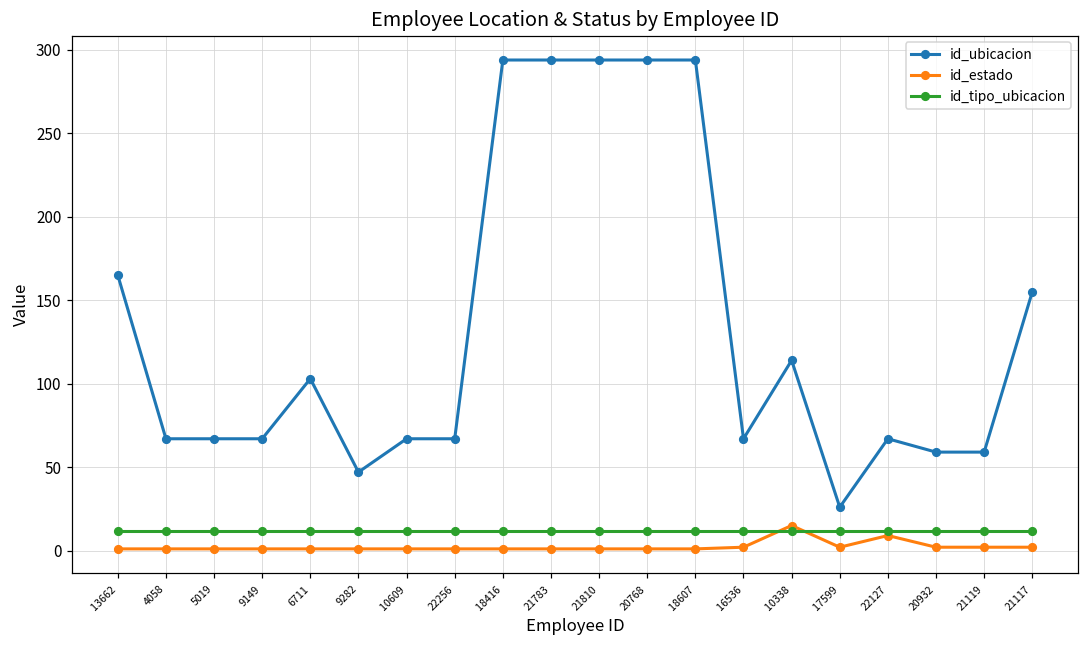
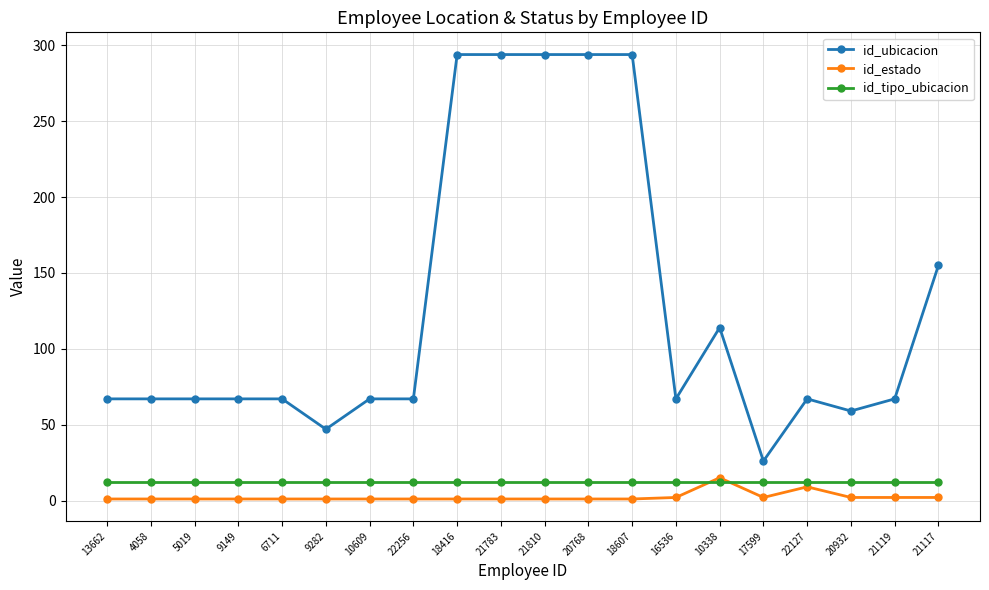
id_ubicacion, 13662: 165 -> 67
id_ubicacion, 6711: 103 -> 67
id_ubicacion, 21119: 59 -> 67
